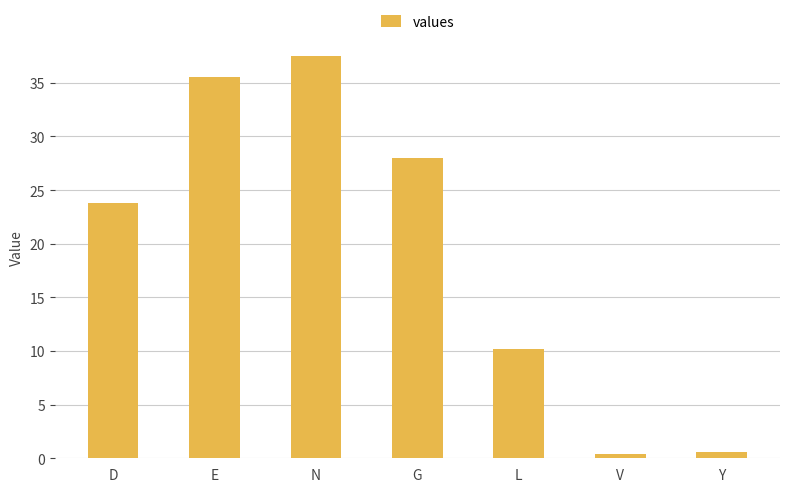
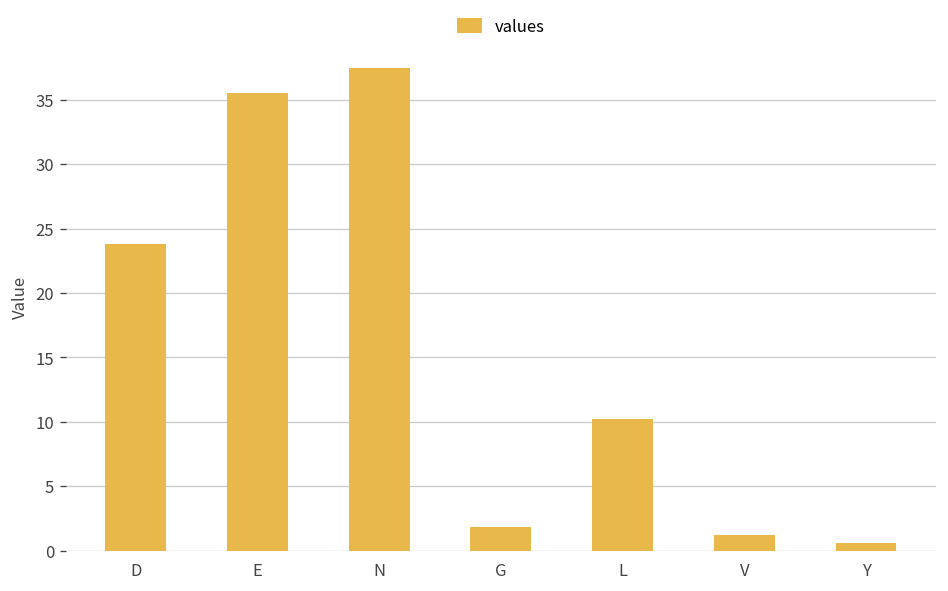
G: 28.0 -> 1.8
V: 0.4 -> 1.2
